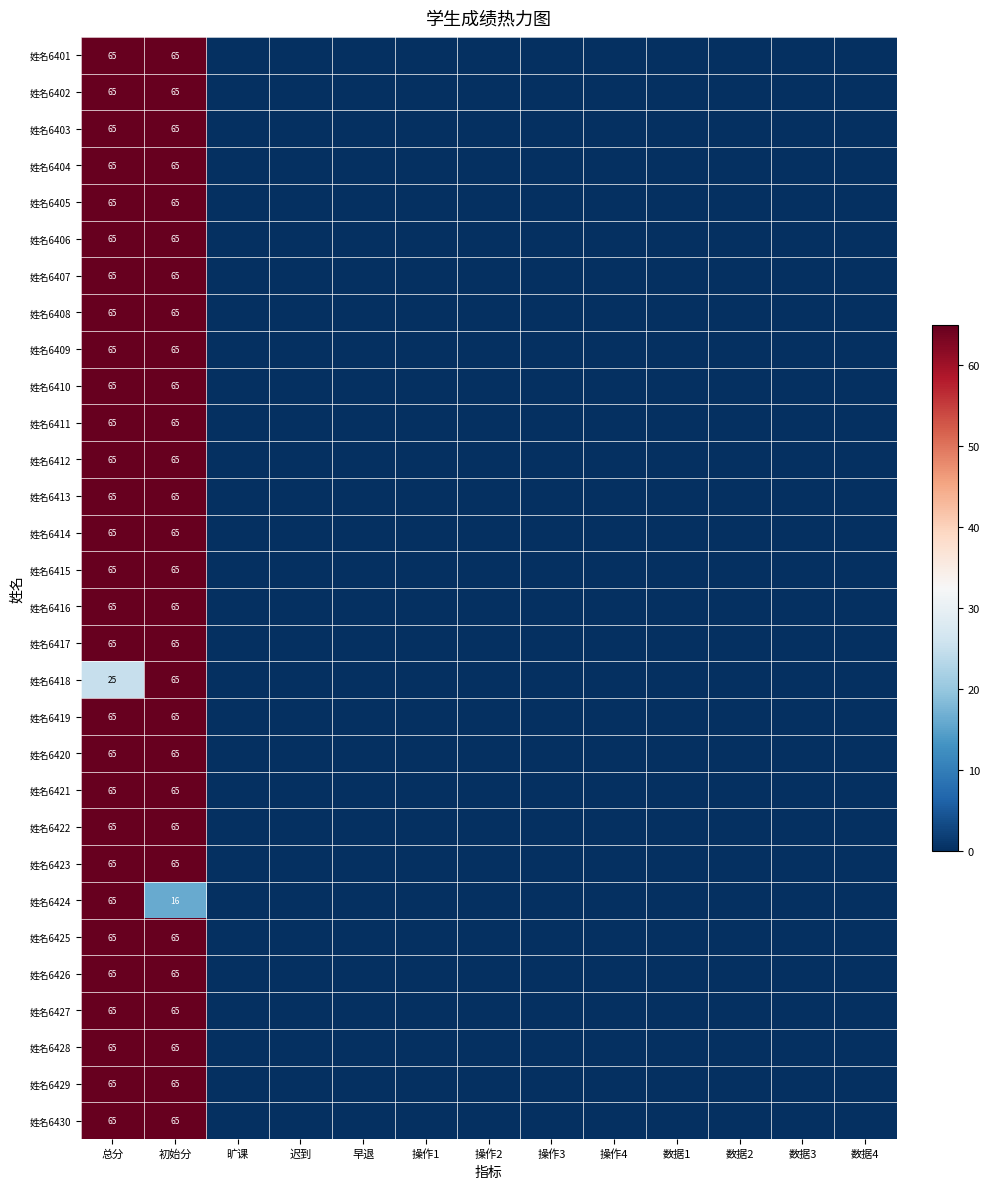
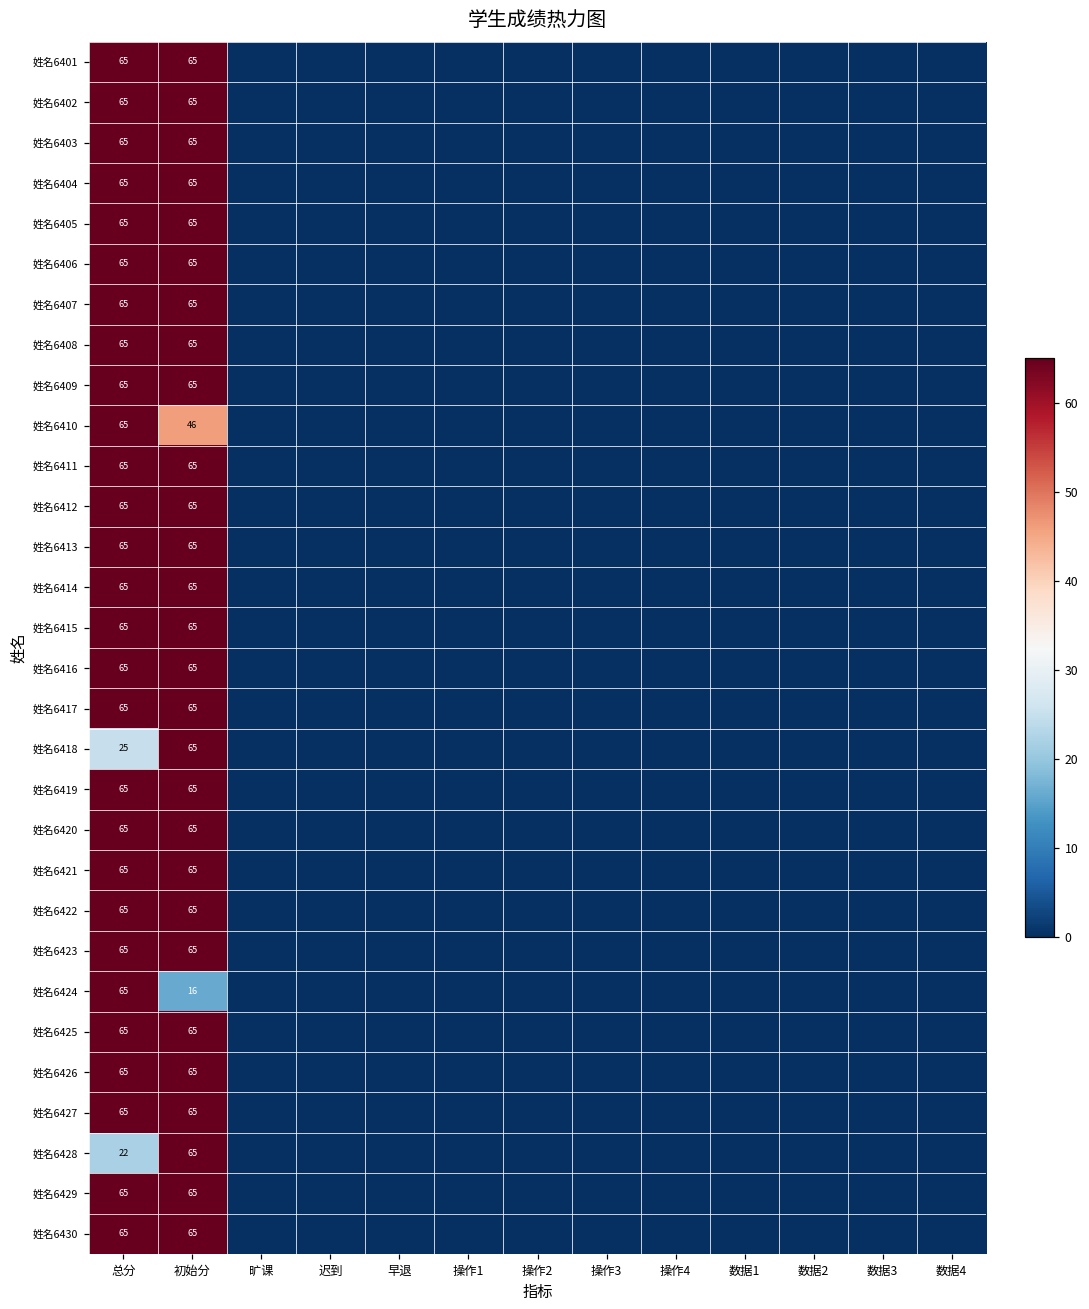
姓名6410, 初始分: 65 -> 46
姓名6428, 总分: 65 -> 22
